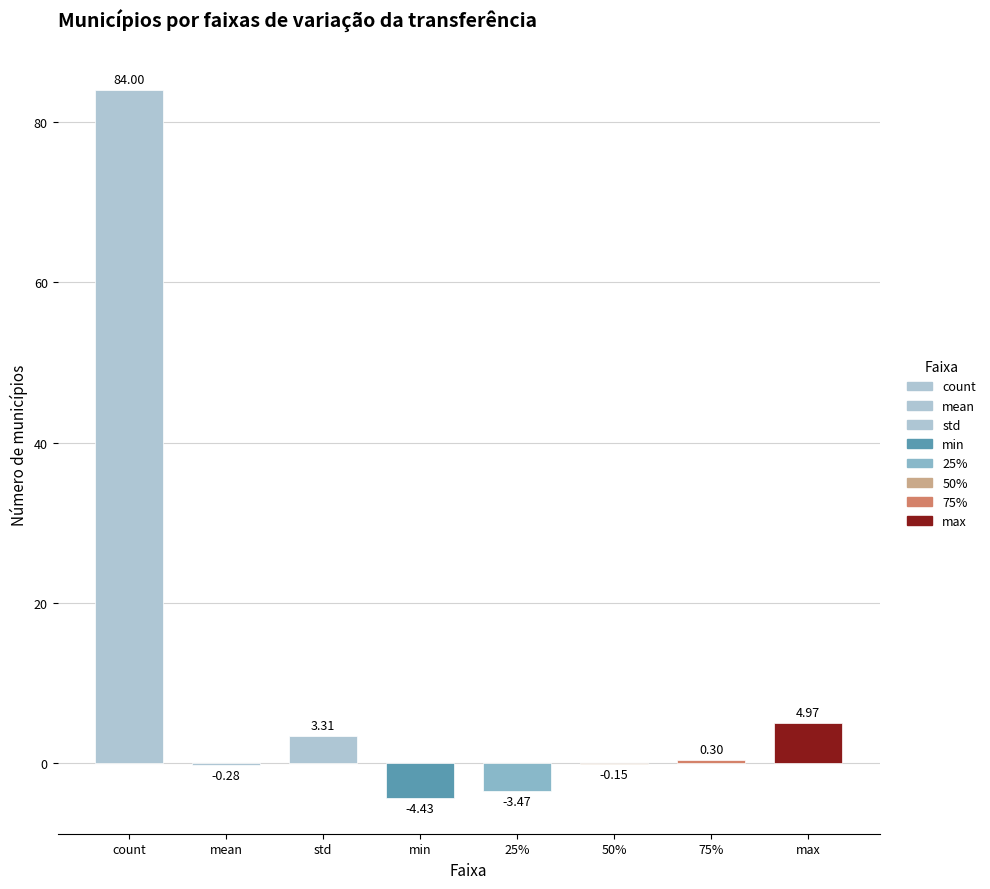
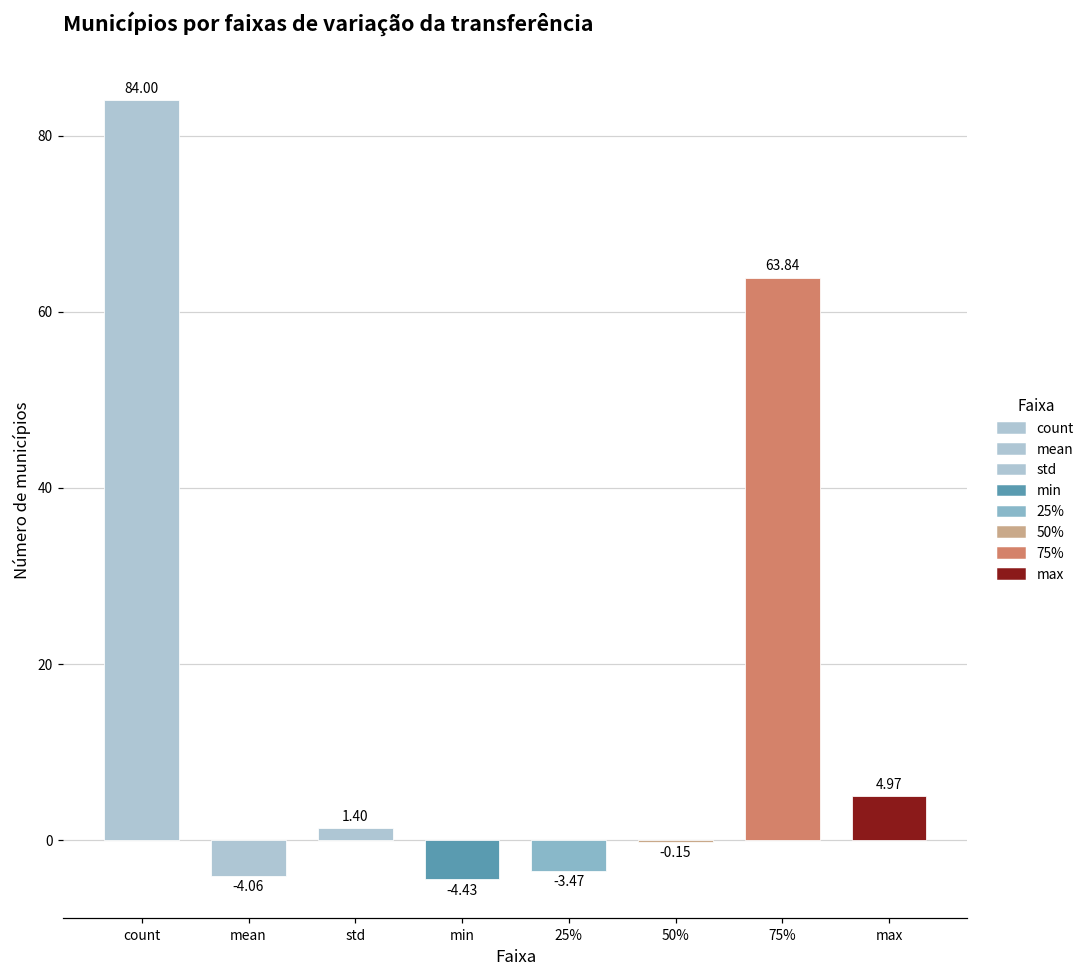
mean: -0.28 -> -4.06
std: 3.31 -> 1.40
75%: 0.30 -> 63.84
